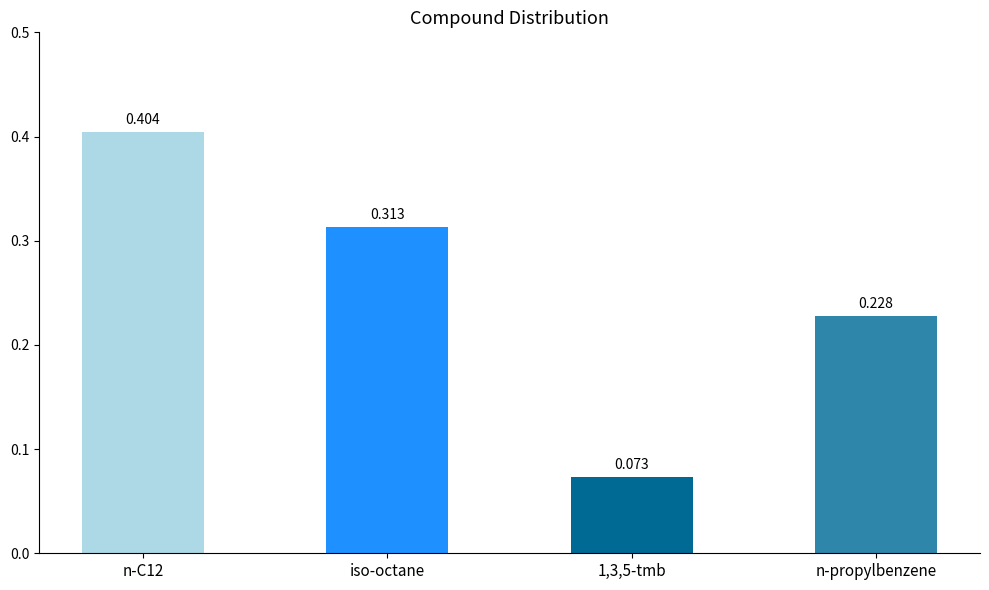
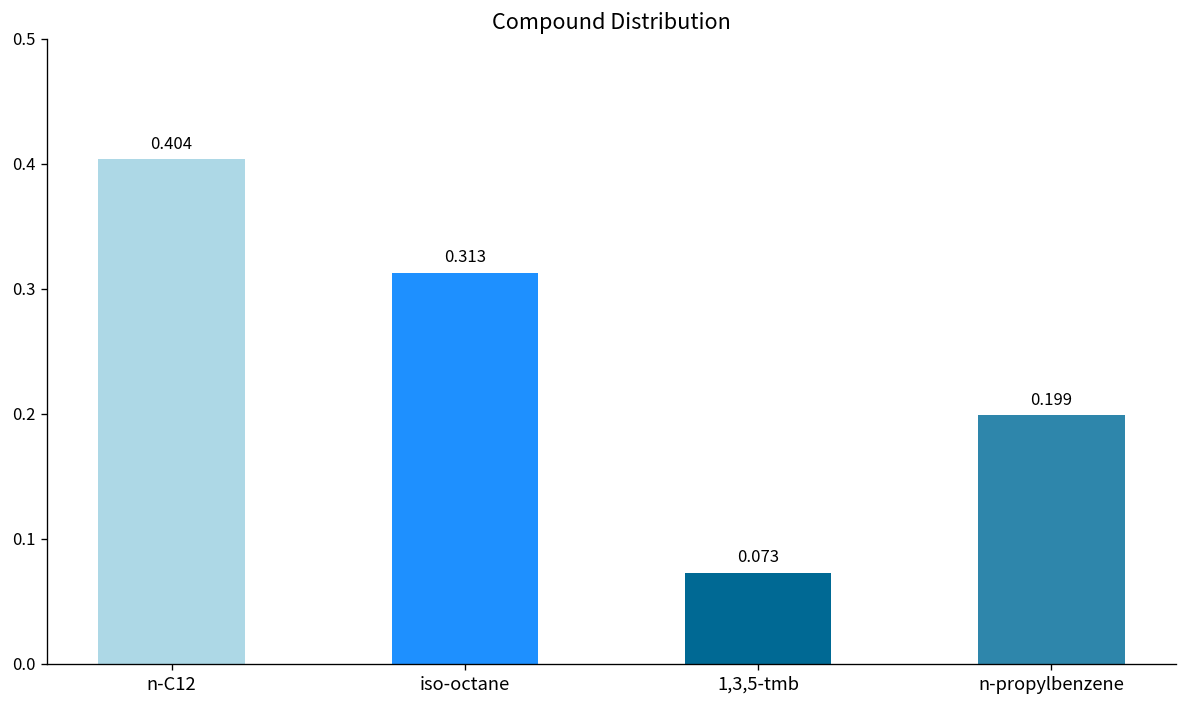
n-propylbenzene: 0.228 -> 0.199
